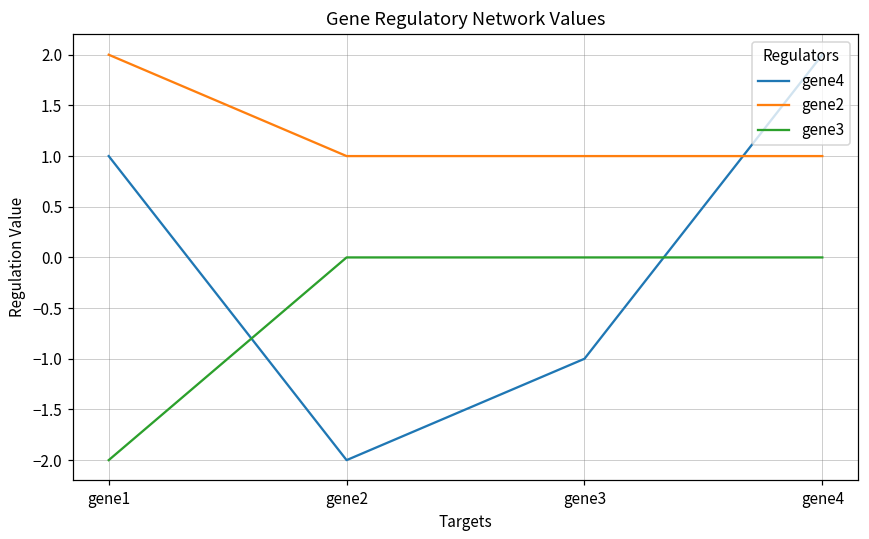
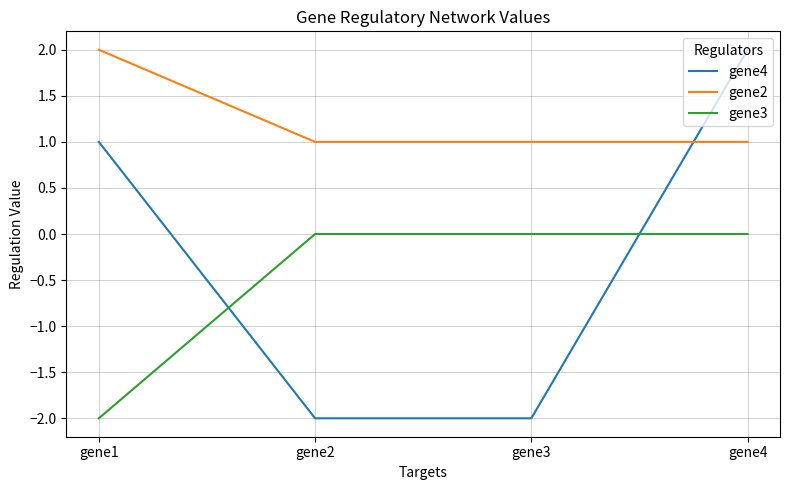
gene4, gene3: -1 -> -2
